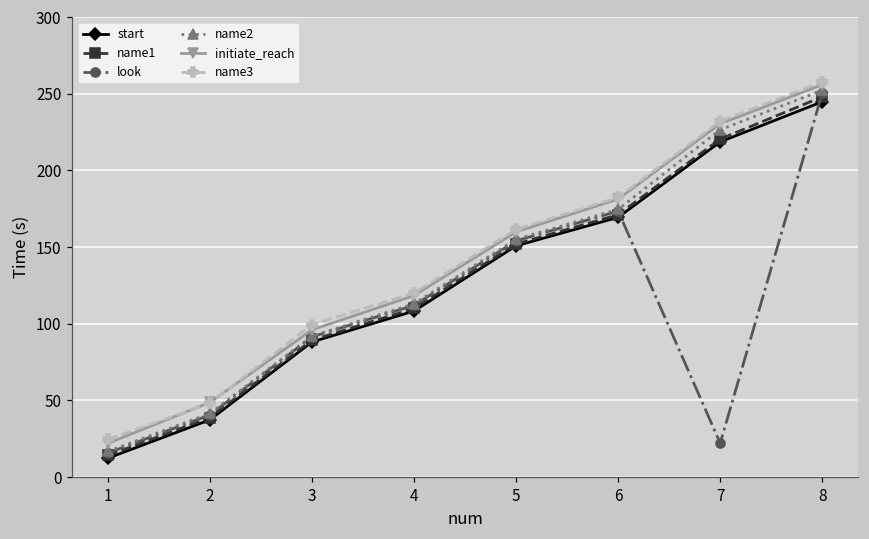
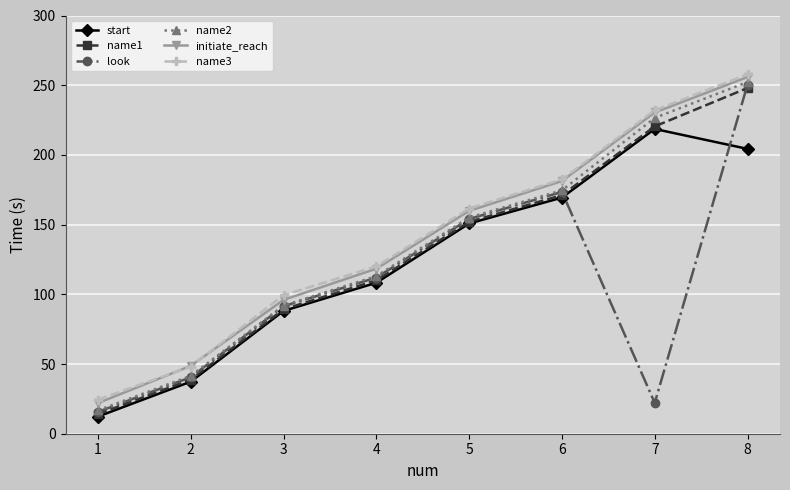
start, 8: 245 -> 204
